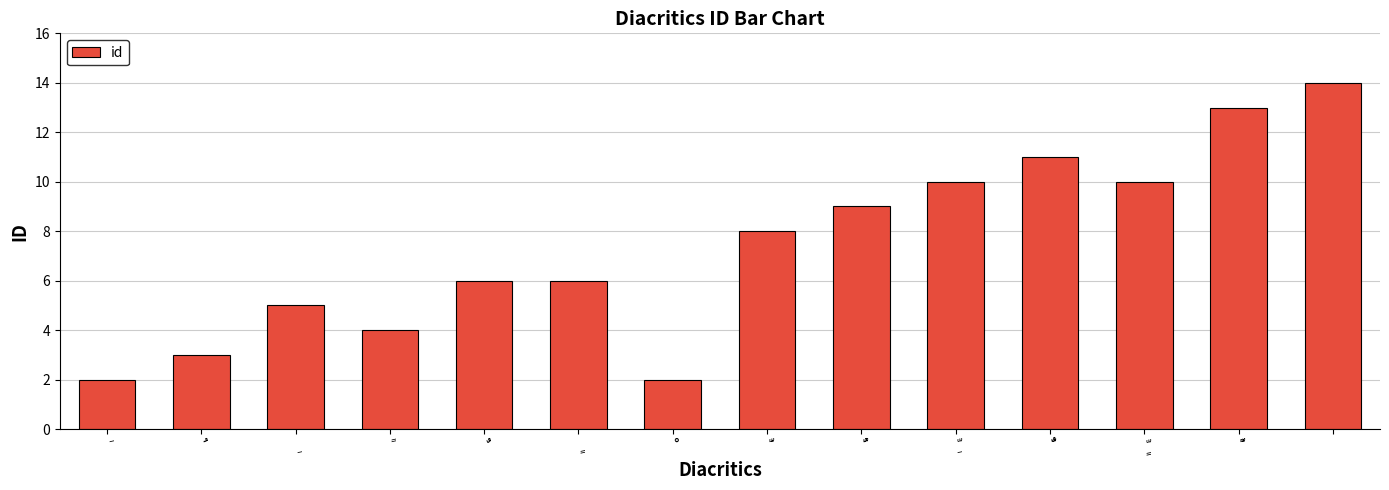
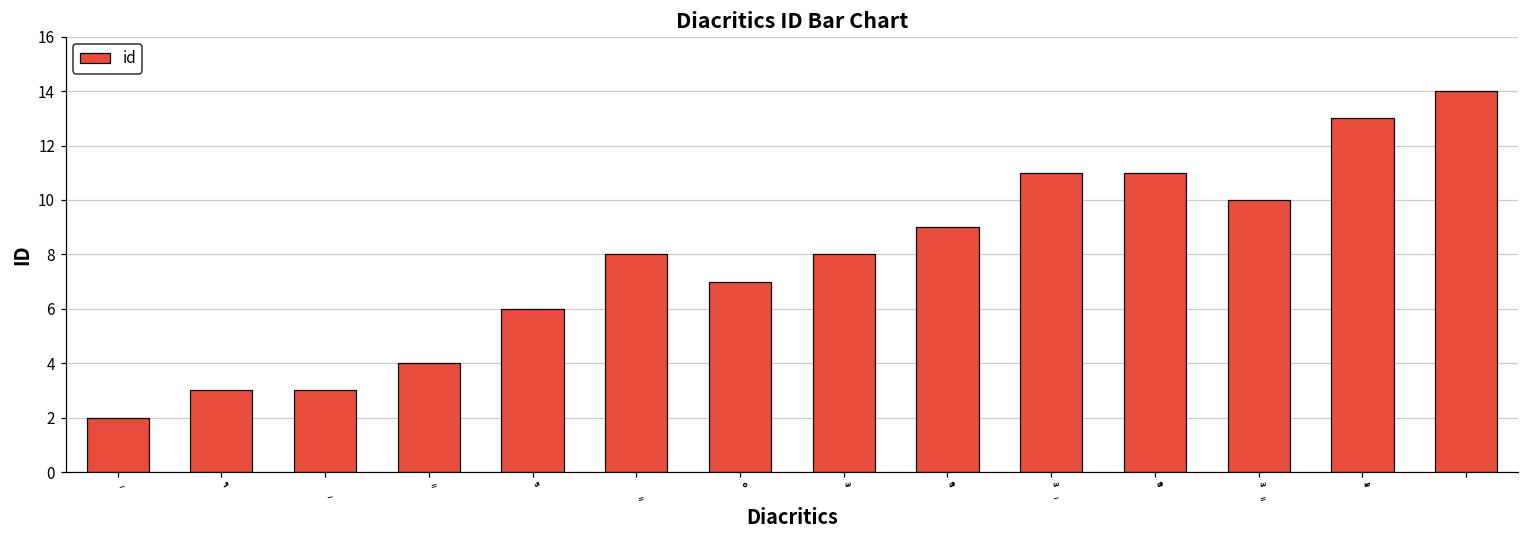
ِ: 5 -> 3
ٍ: 6 -> 8
ْ: 2 -> 7
ِّ: 10 -> 11
